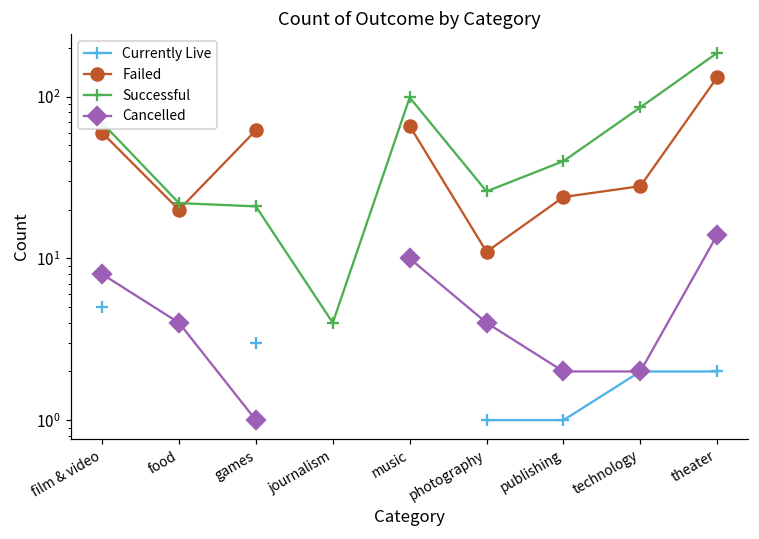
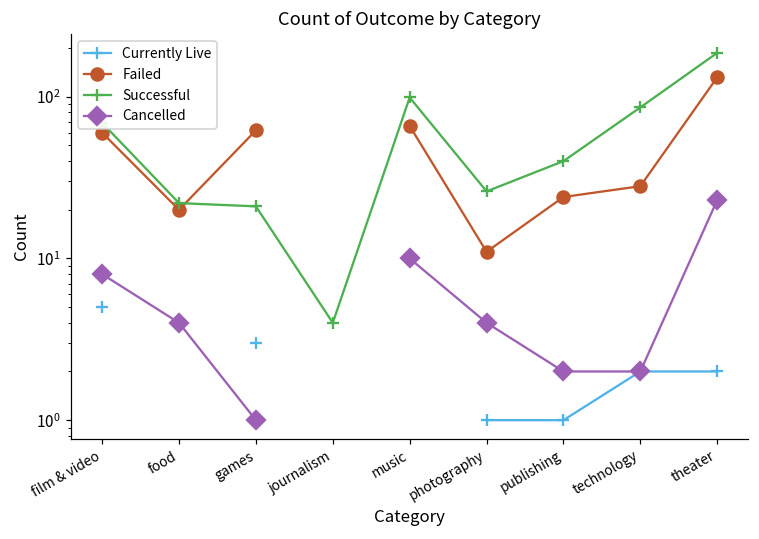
Cancelled, theater: 14 -> 23
